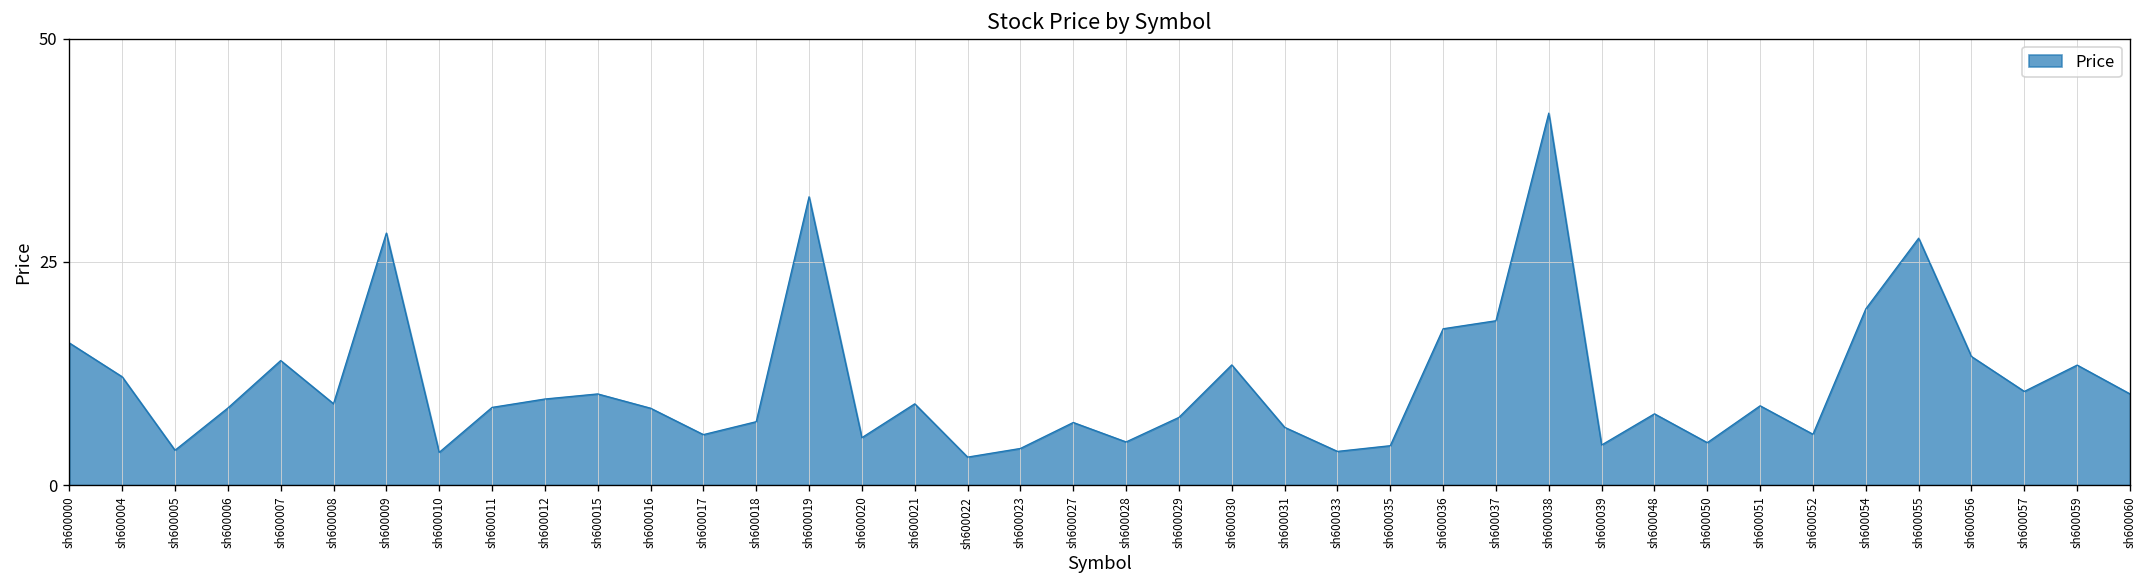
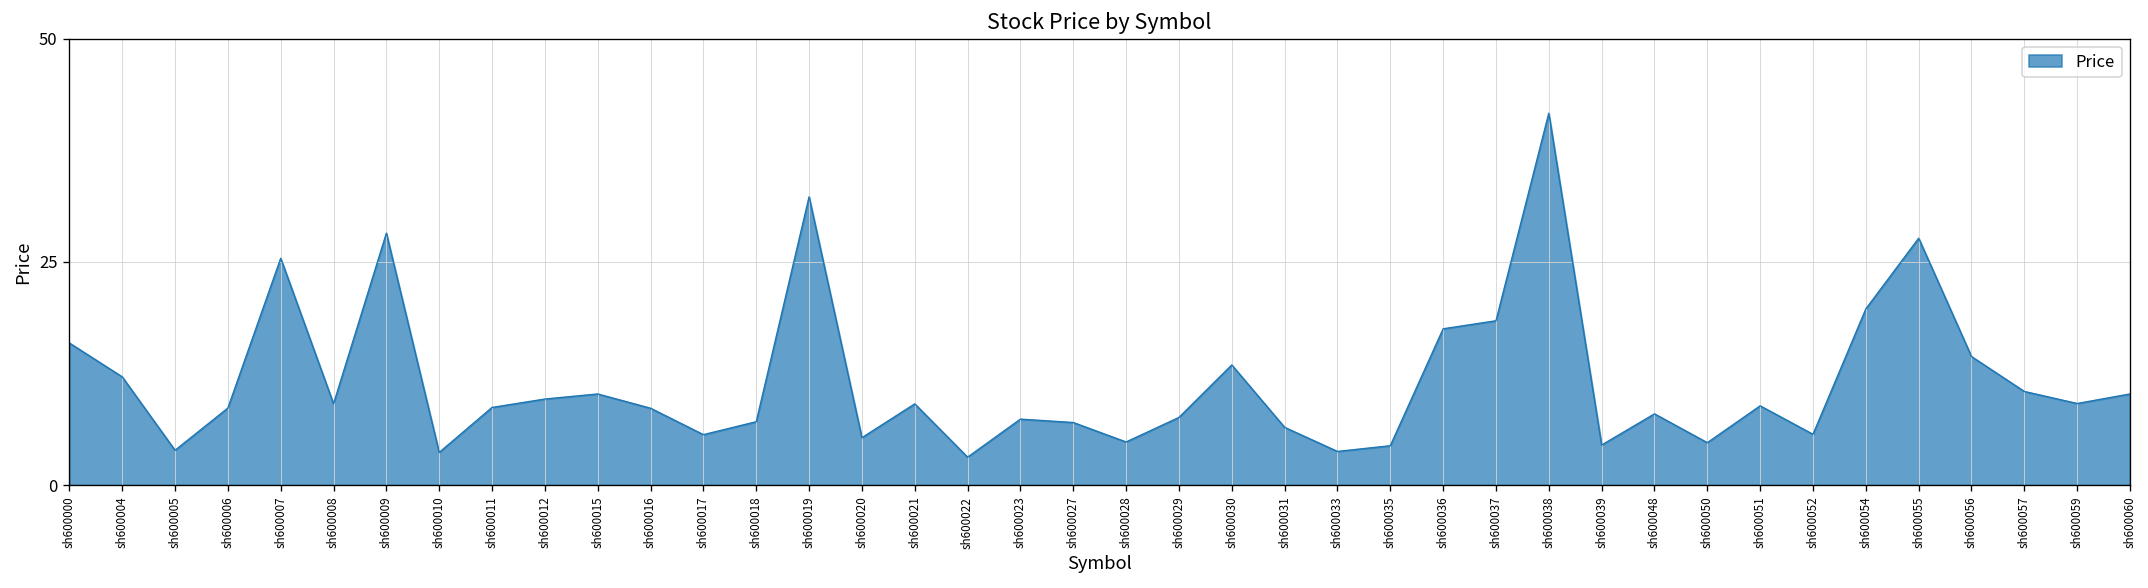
sh600007: 14 -> 25
sh600023: 4 -> 7
sh600059: 13 -> 9
